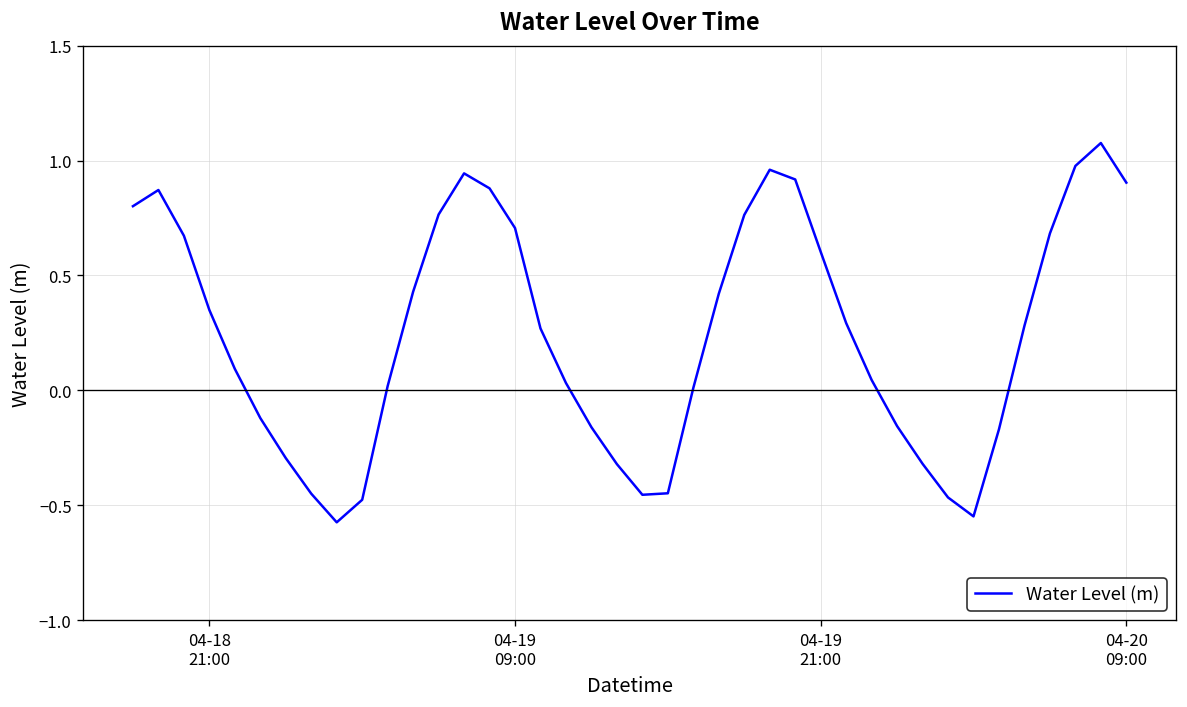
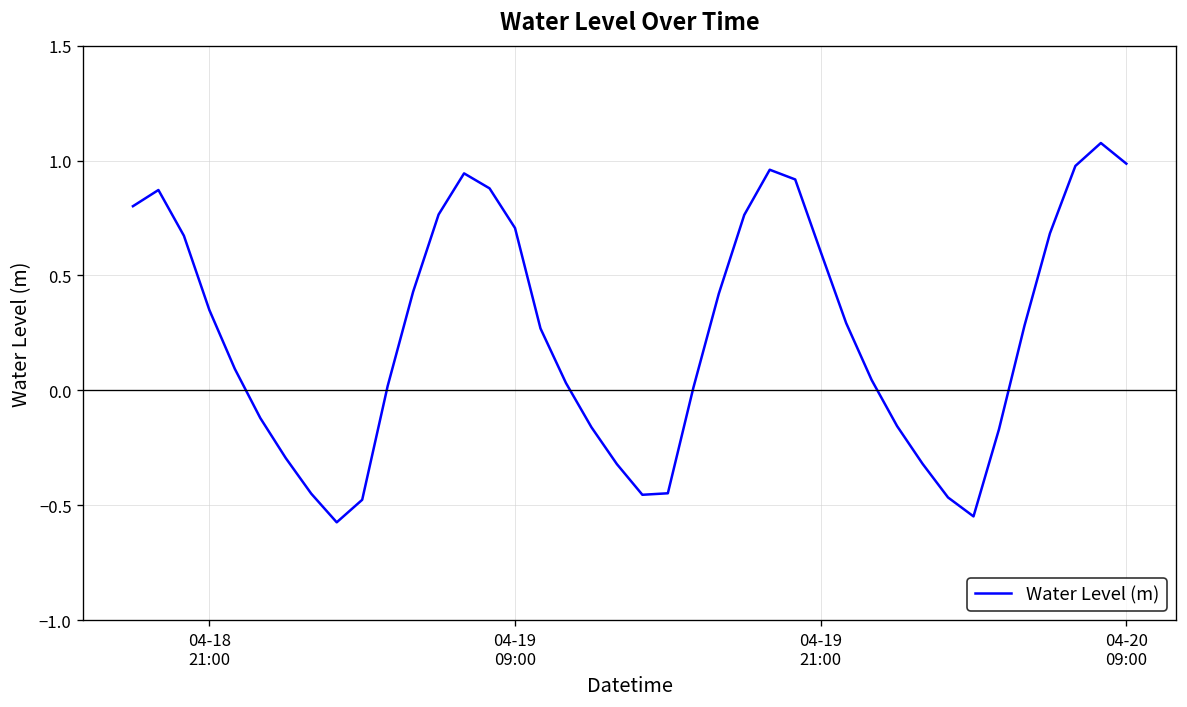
04-20 09:00: 0.90 -> 0.99
